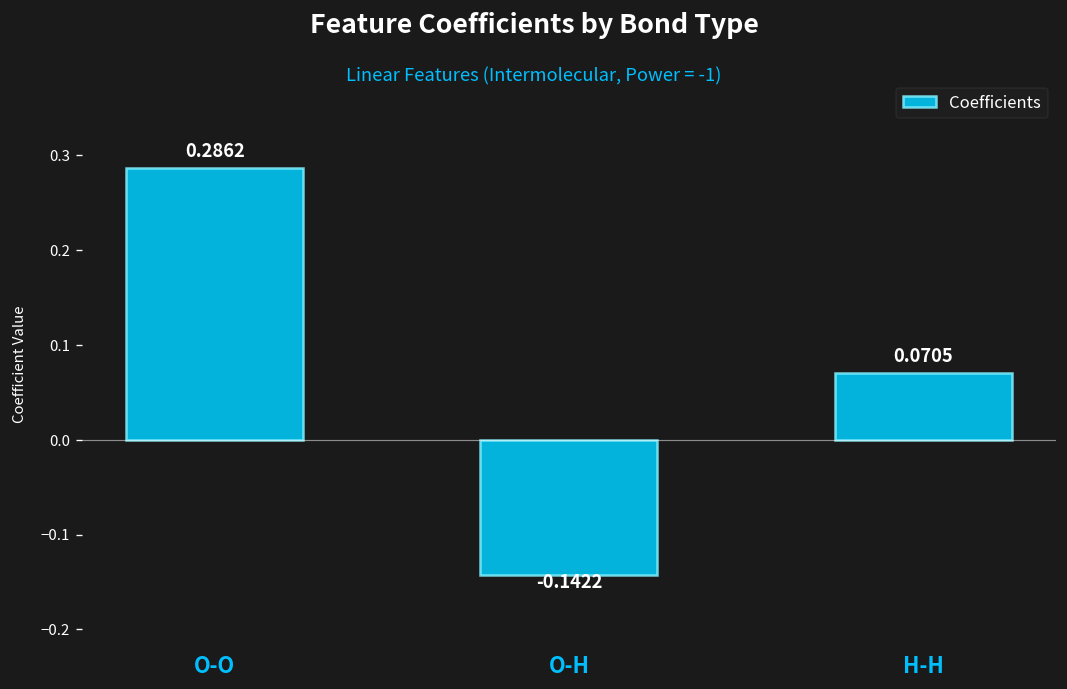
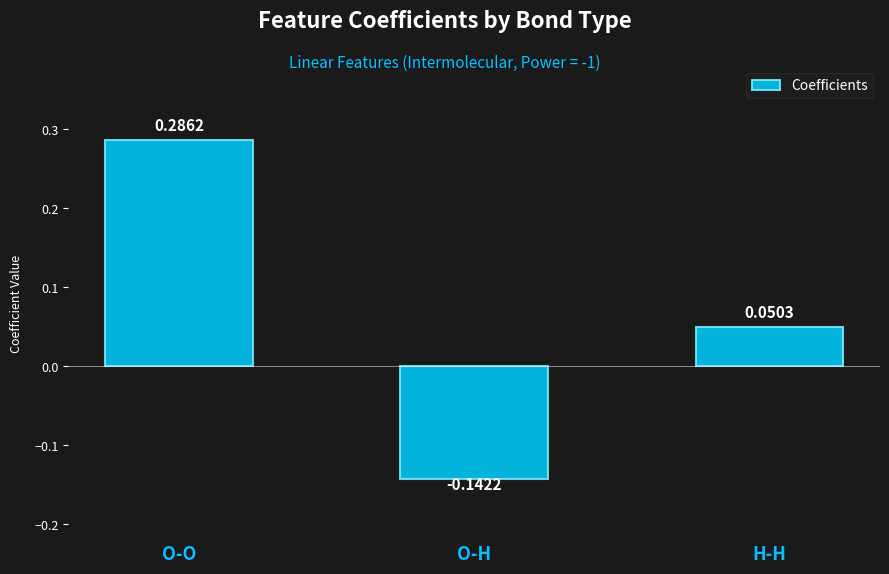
H-H: 0.0705 -> 0.0503
